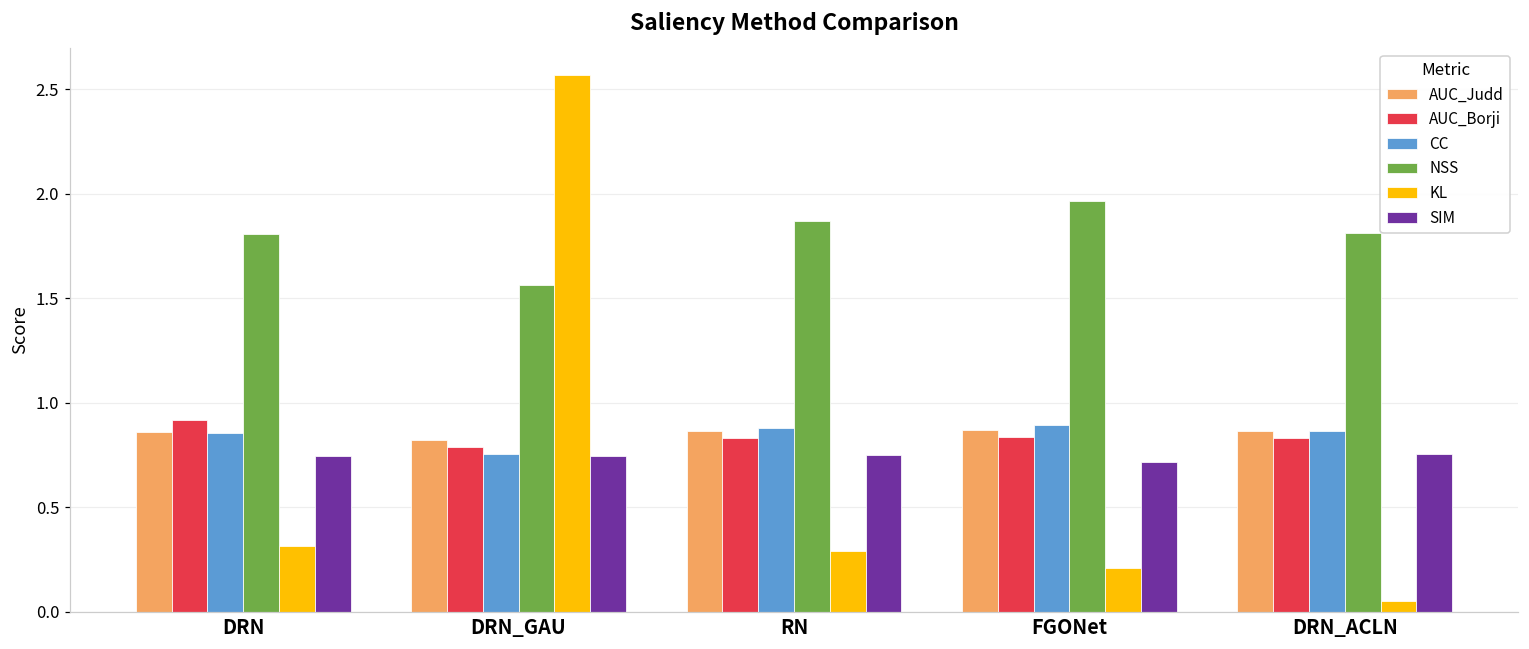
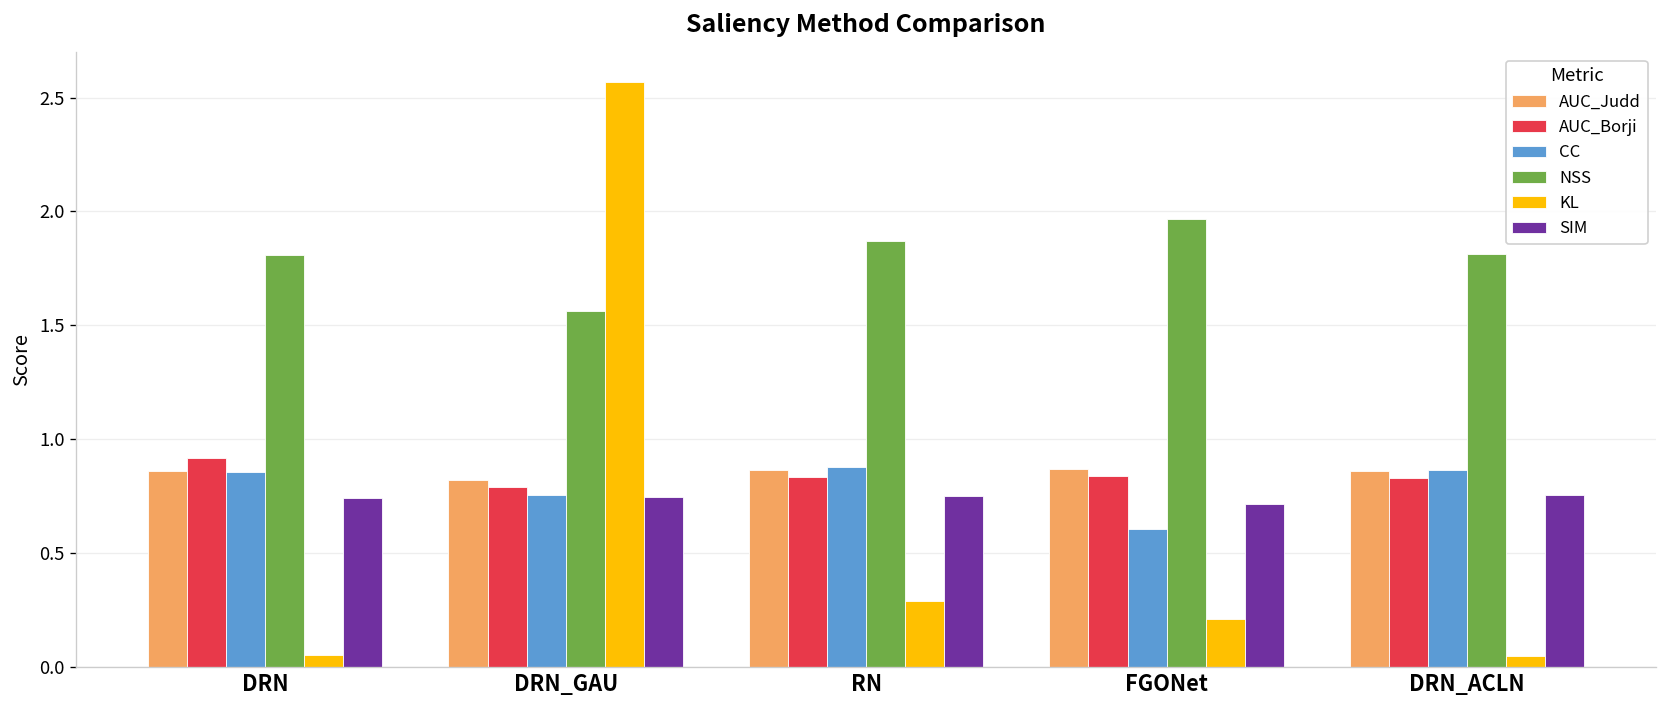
KL, DRN: 0.31 -> 0.05
CC, FGONet: 0.89 -> 0.61
